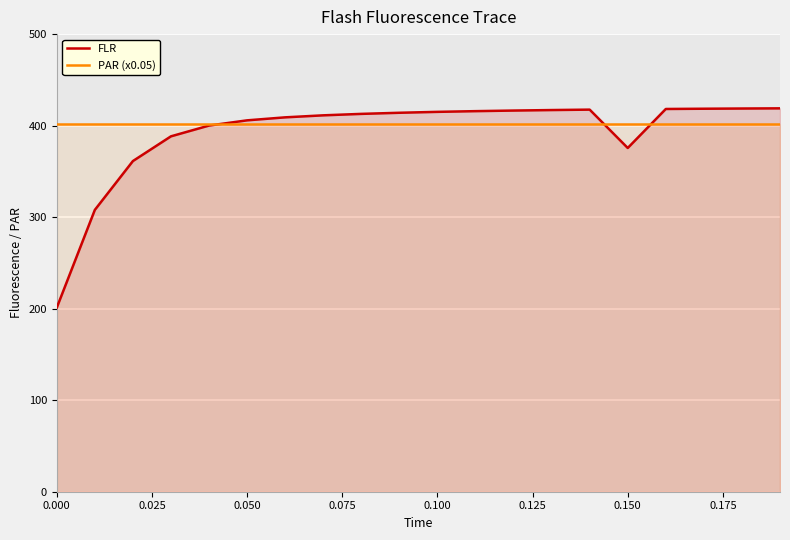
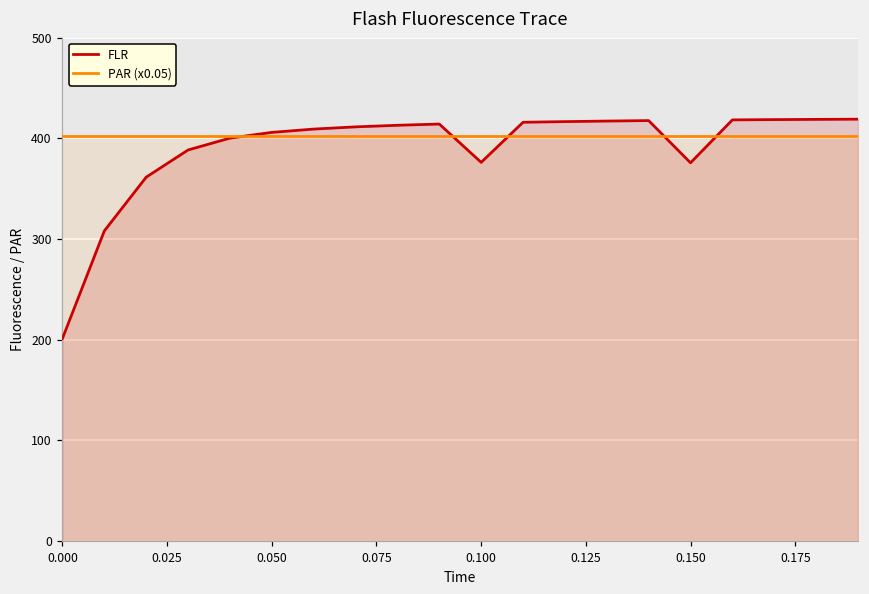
FLR, 0.100: 420 -> 380
